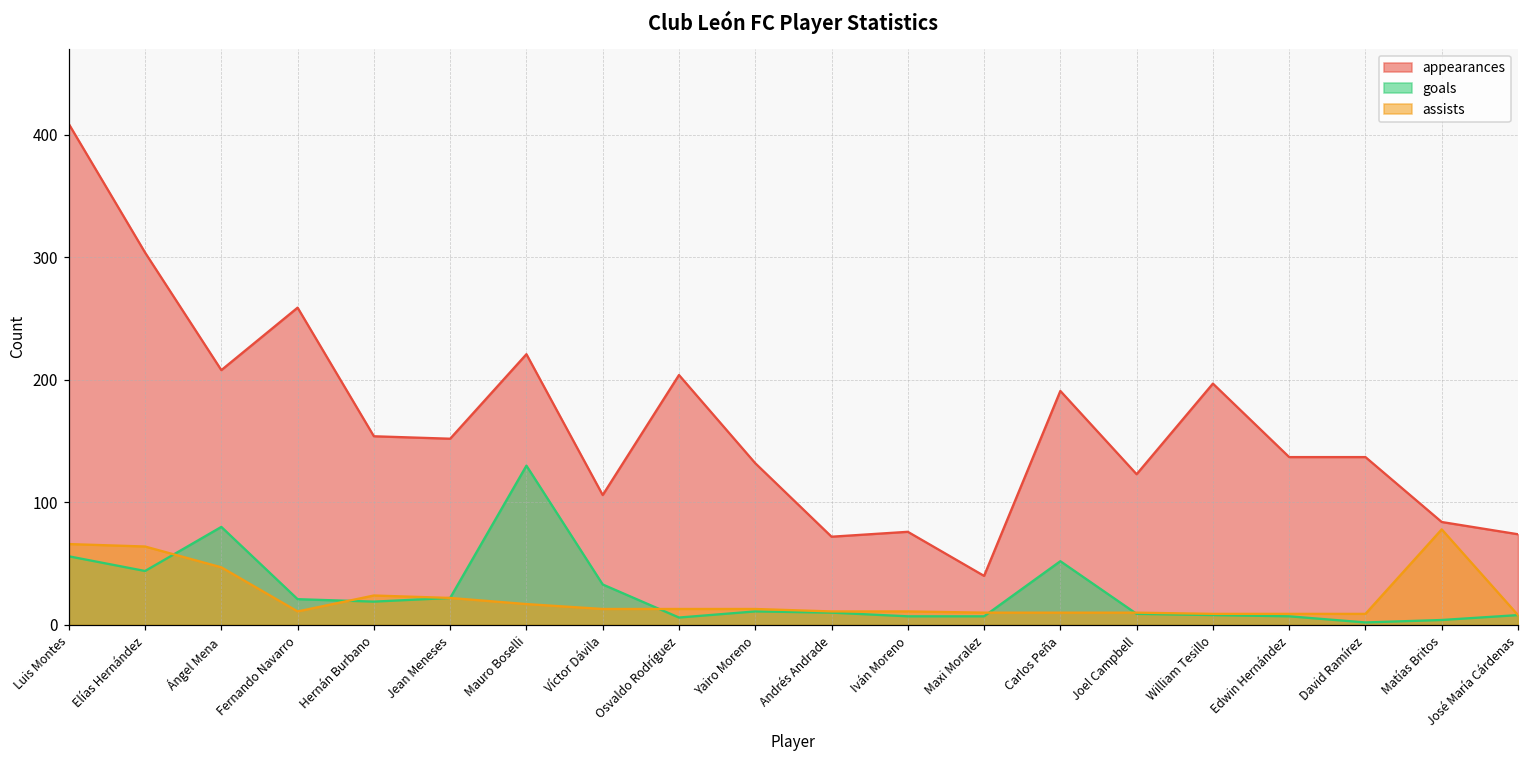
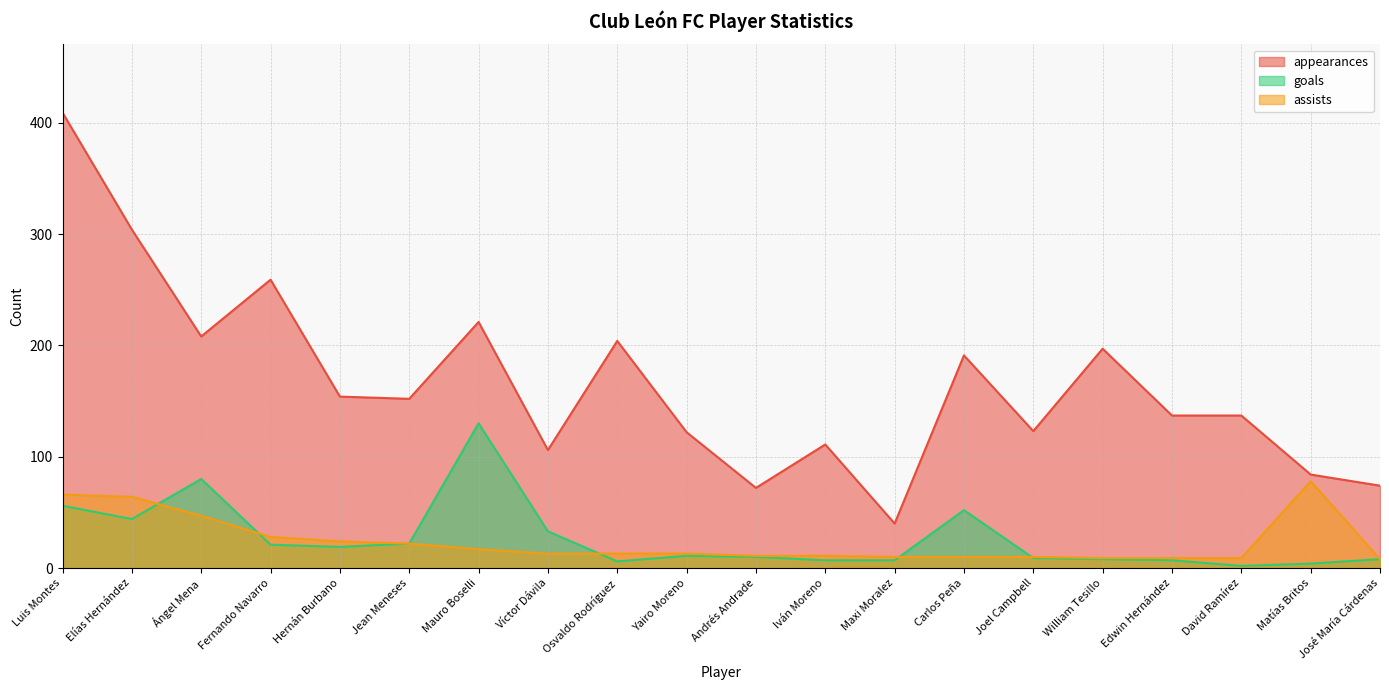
assists, Fernando Navarro: 11 -> 28
appearances, Yairo Moreno: 132 -> 122
appearances, Iván Moreno: 76 -> 111
